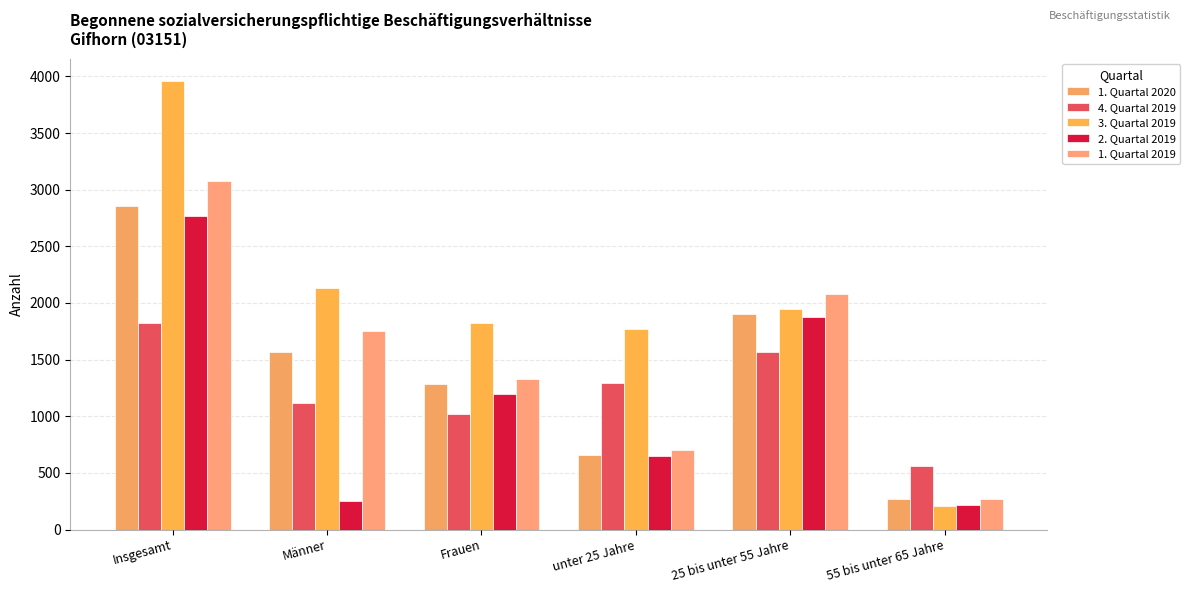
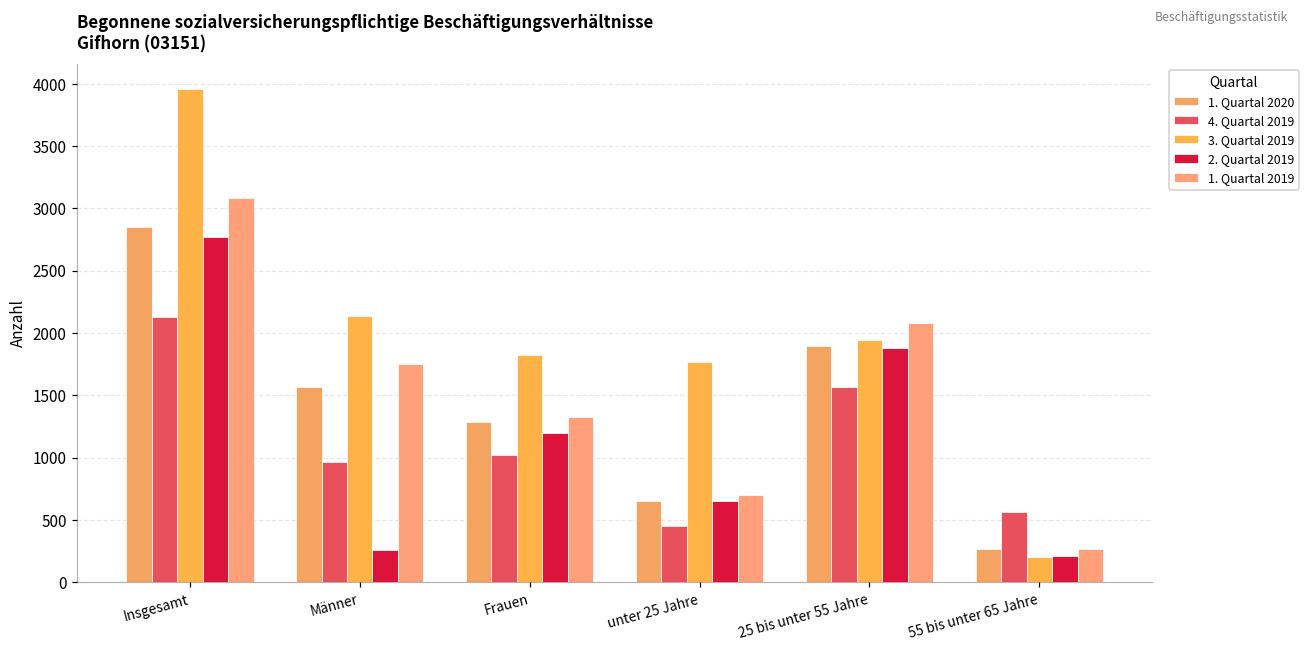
4. Quartal 2019, Insgesamt: 1820 -> 2130
4. Quartal 2019, Männer: 1120 -> 960
4. Quartal 2019, unter 25 Jahre: 1300 -> 450
